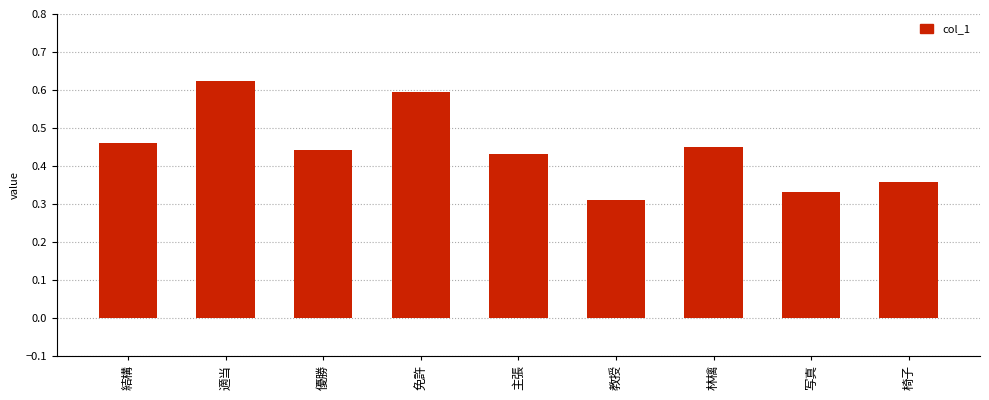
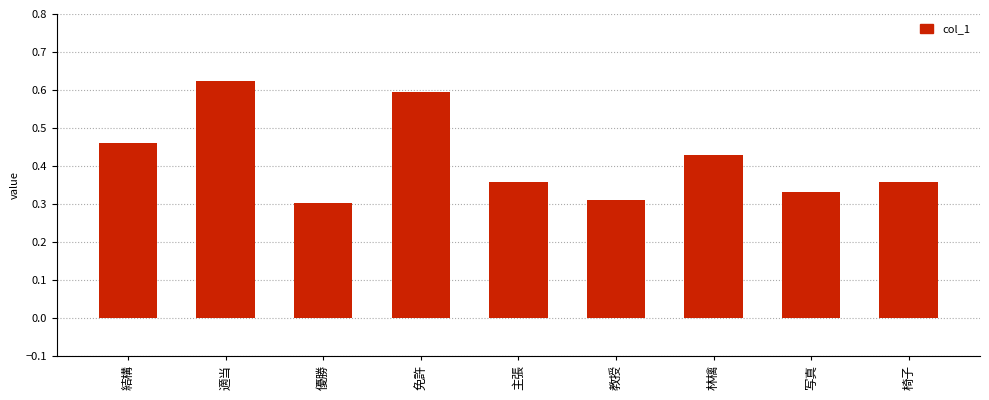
優勝: 0.44 -> 0.30
主張: 0.43 -> 0.36
林檎: 0.45 -> 0.43
